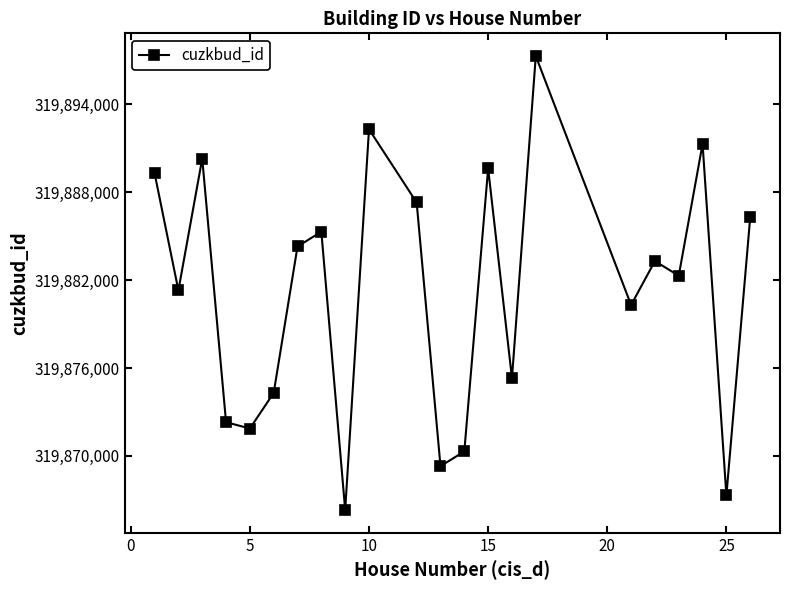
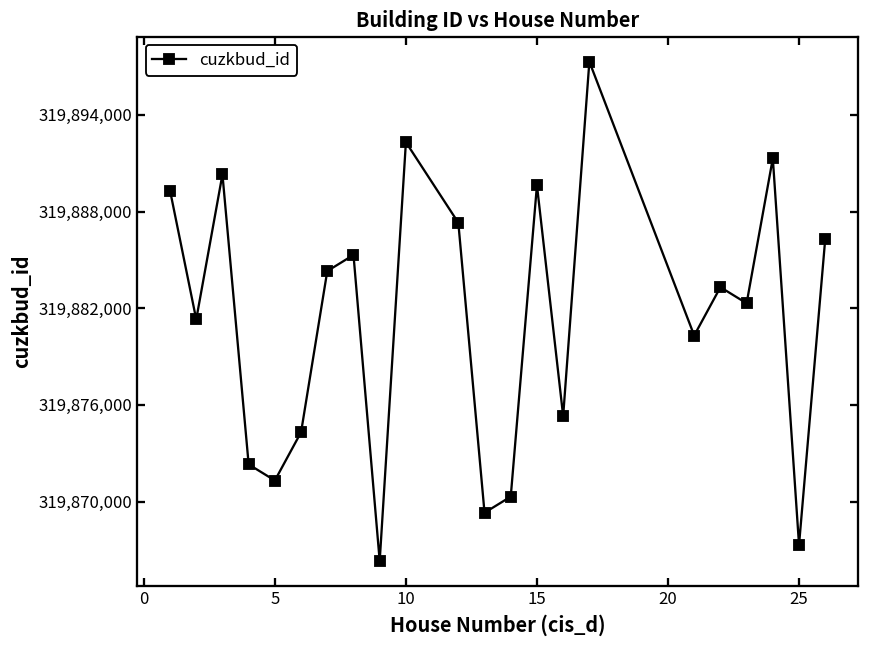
5: 319,871,900 -> 319,871,300
